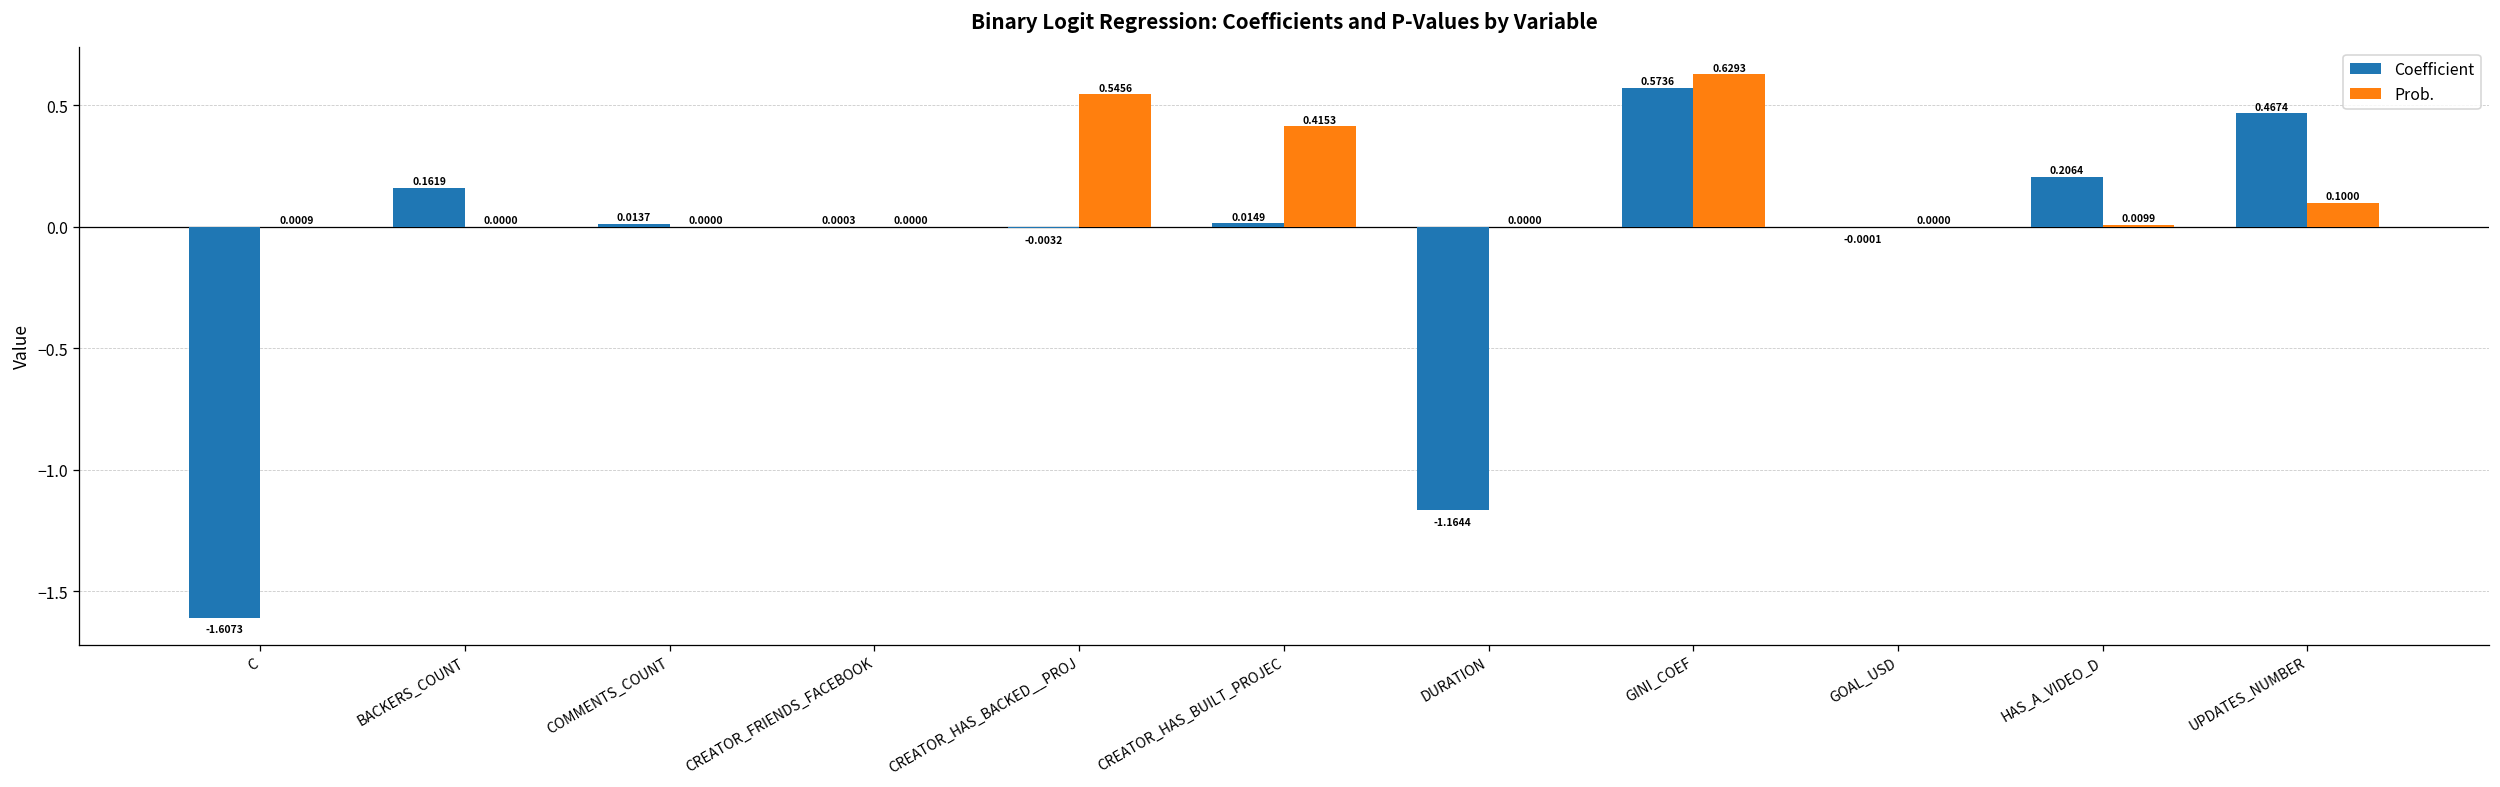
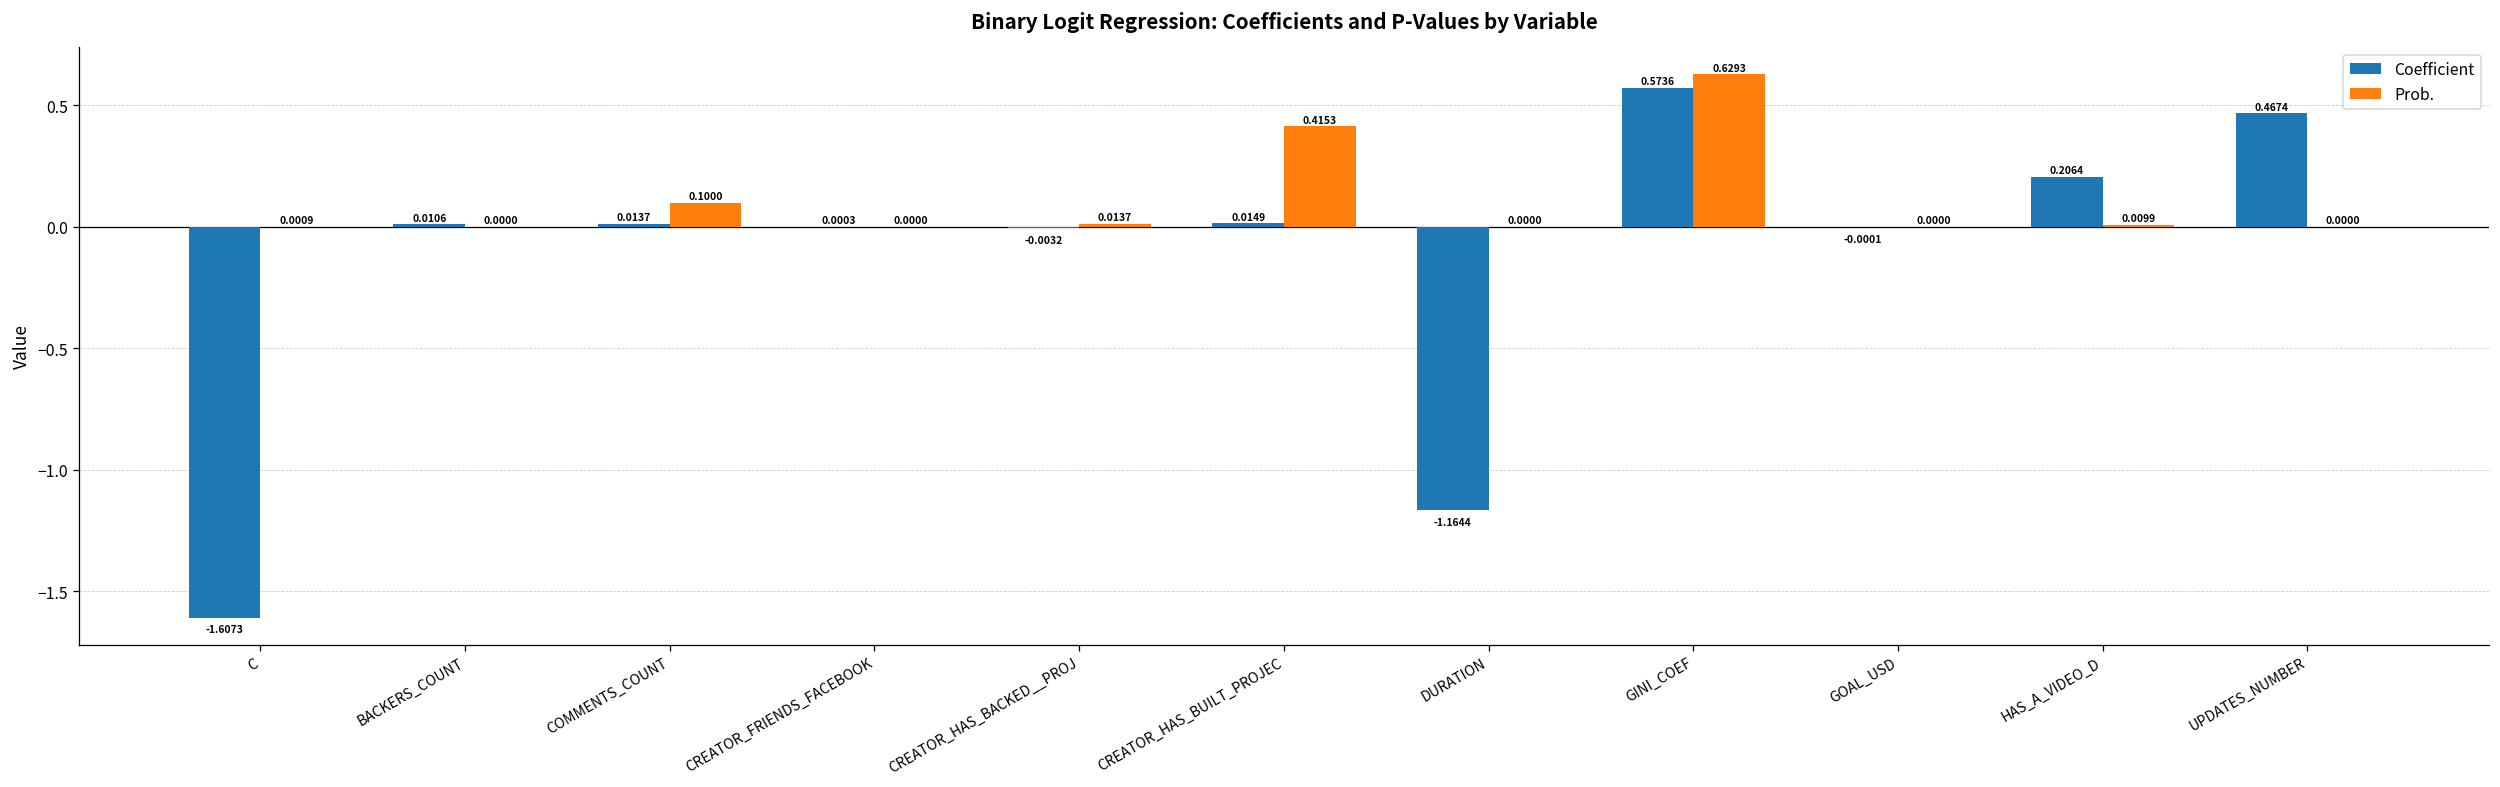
Coefficient, BACKERS_COUNT: 0.1619 -> 0.0106
Prob., COMMENTS_COUNT: 0.0000 -> 0.1000
Prob., CREATOR_HAS_BACKED__PROJ: 0.5456 -> 0.0137
Prob., UPDATES_NUMBER: 0.1000 -> 0.0000
